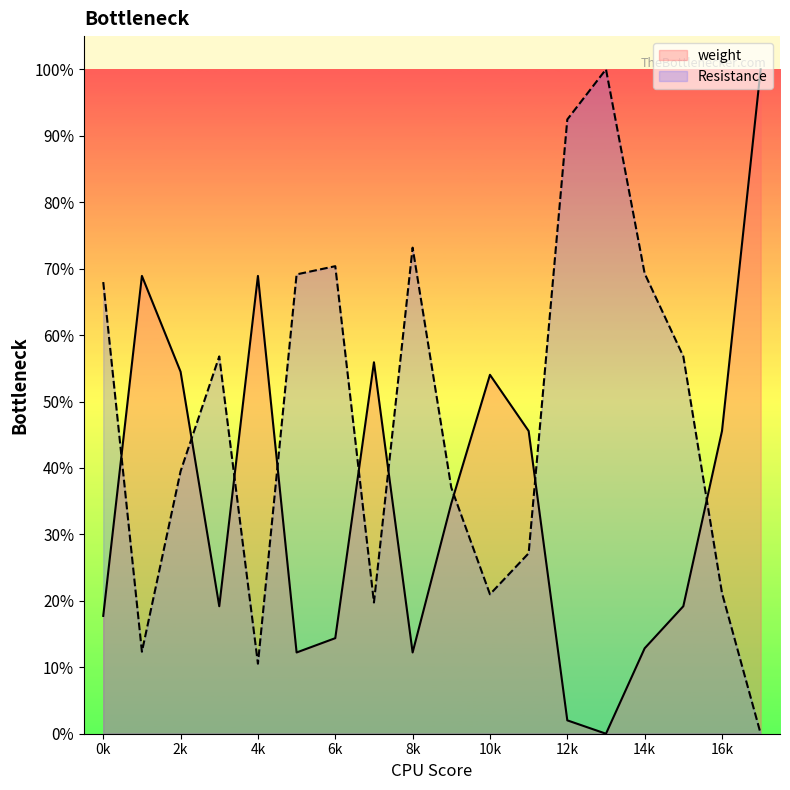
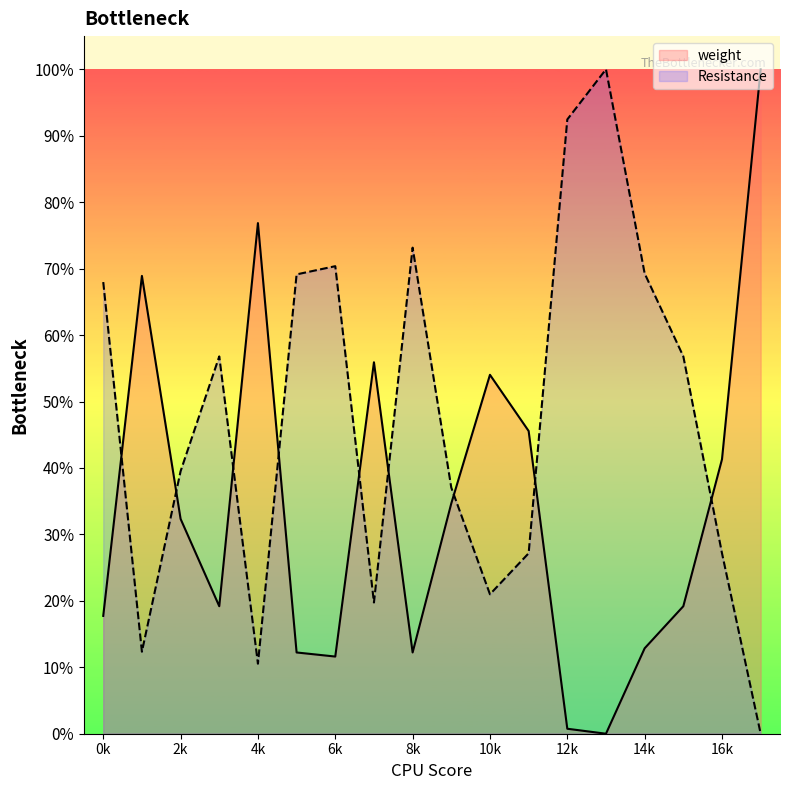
weight, 2k: 54% -> 32%
weight, 4k: 69% -> 77%
weight, 6k: 14% -> 12%
weight, 12k: 2% -> 1%
weight, 16k: 46% -> 41%
Resistance, 16k: 21% -> 27%
